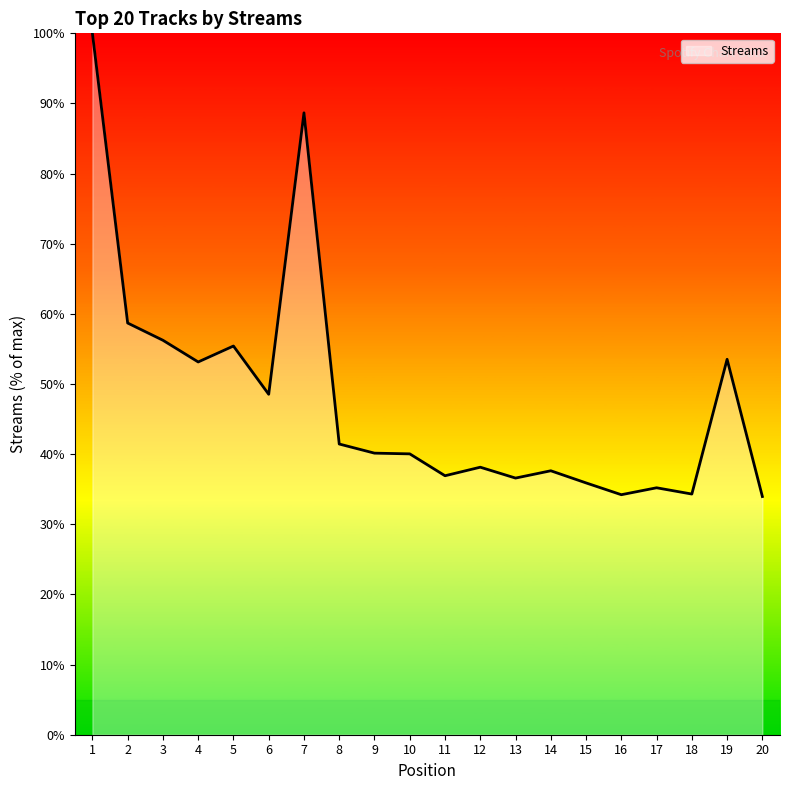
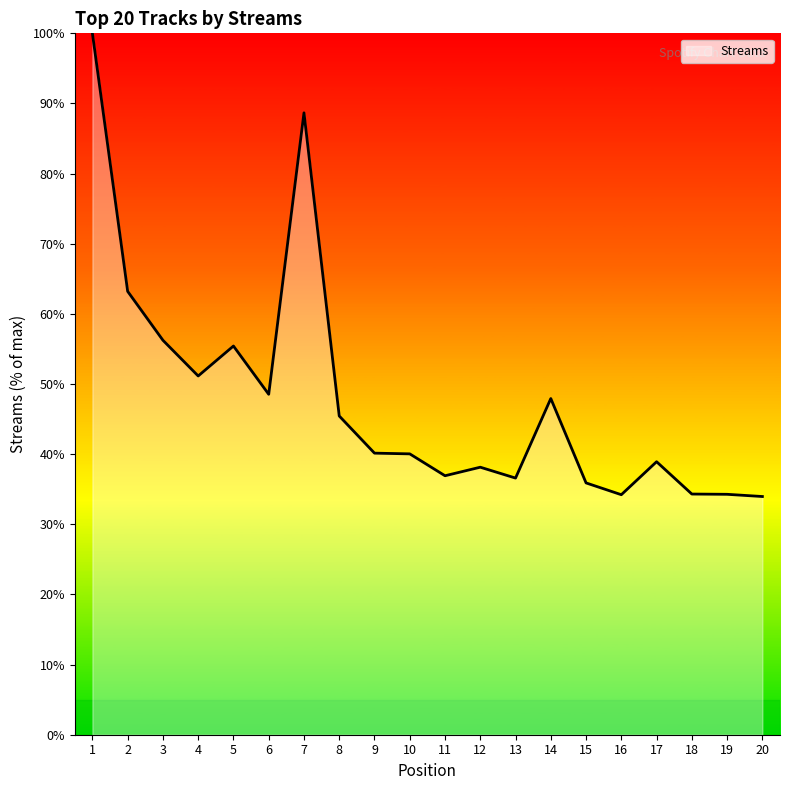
2: 59% -> 63%
4: 53% -> 51%
8: 41% -> 45%
14: 38% -> 48%
17: 35% -> 39%
19: 54% -> 34%
